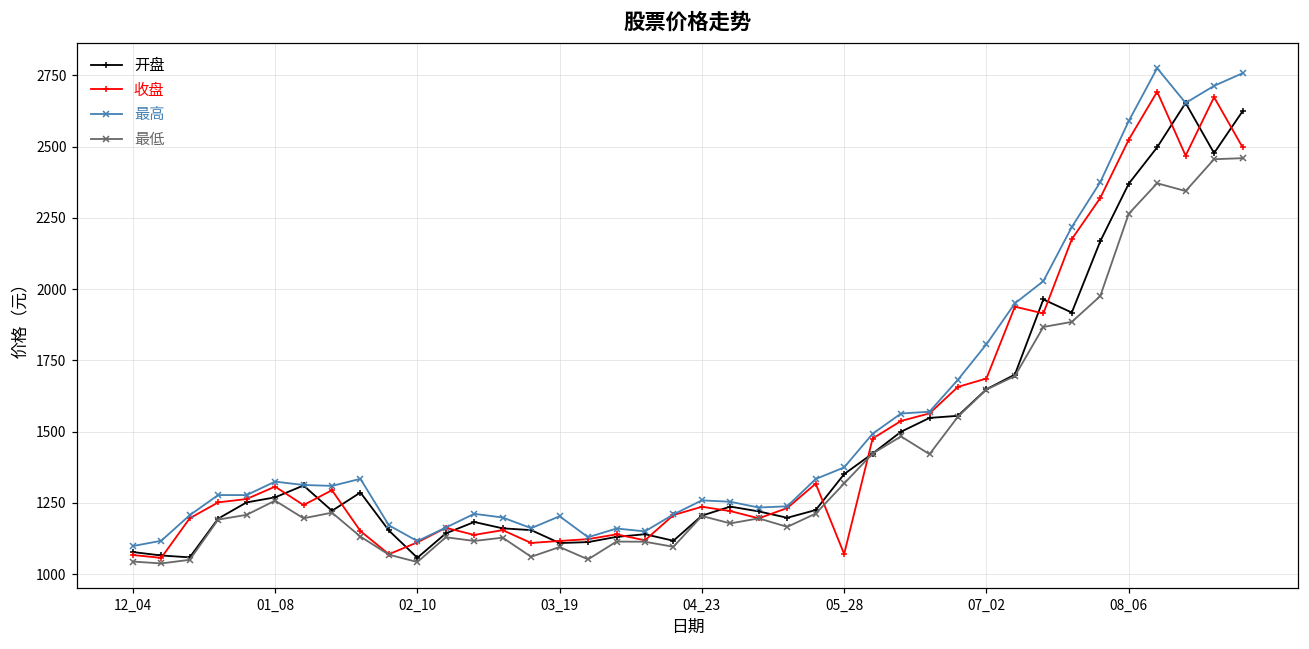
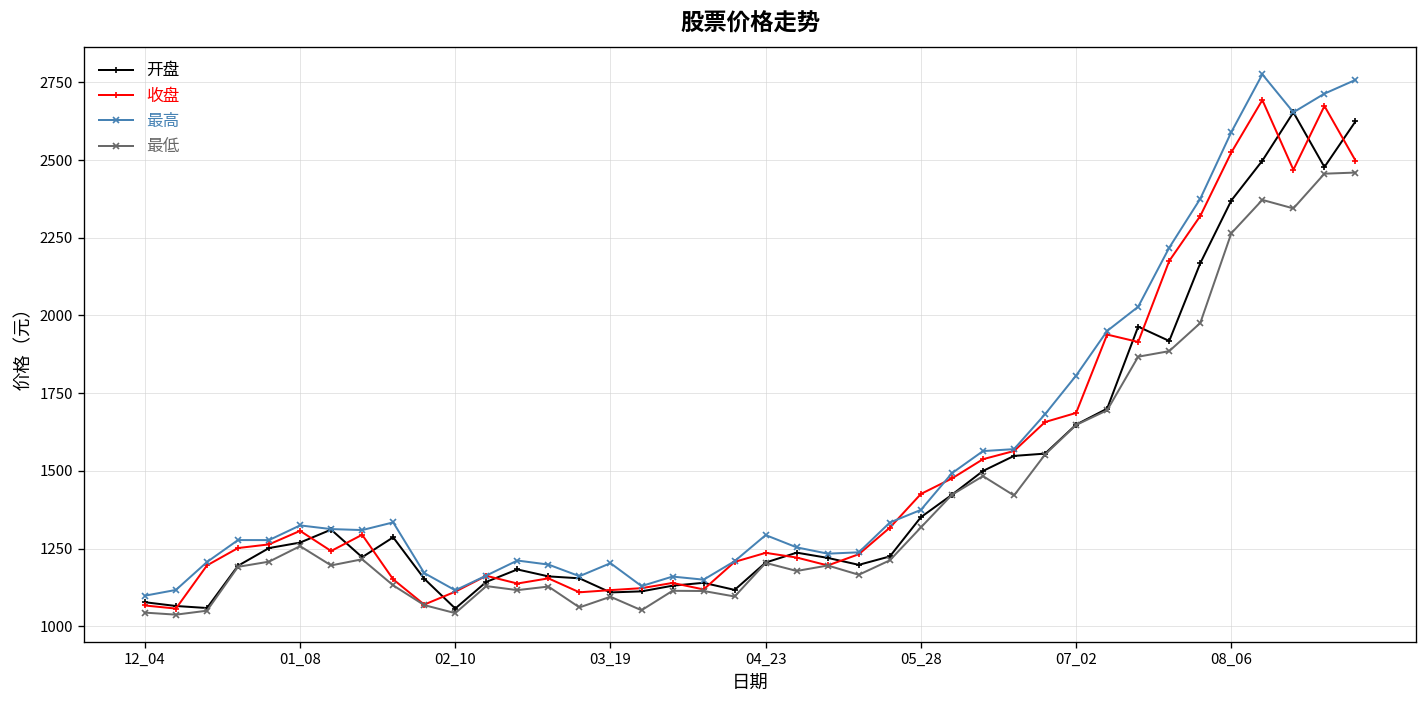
最高, 04_23: 1260 -> 1290
收盘, 05_28: 1070 -> 1430
